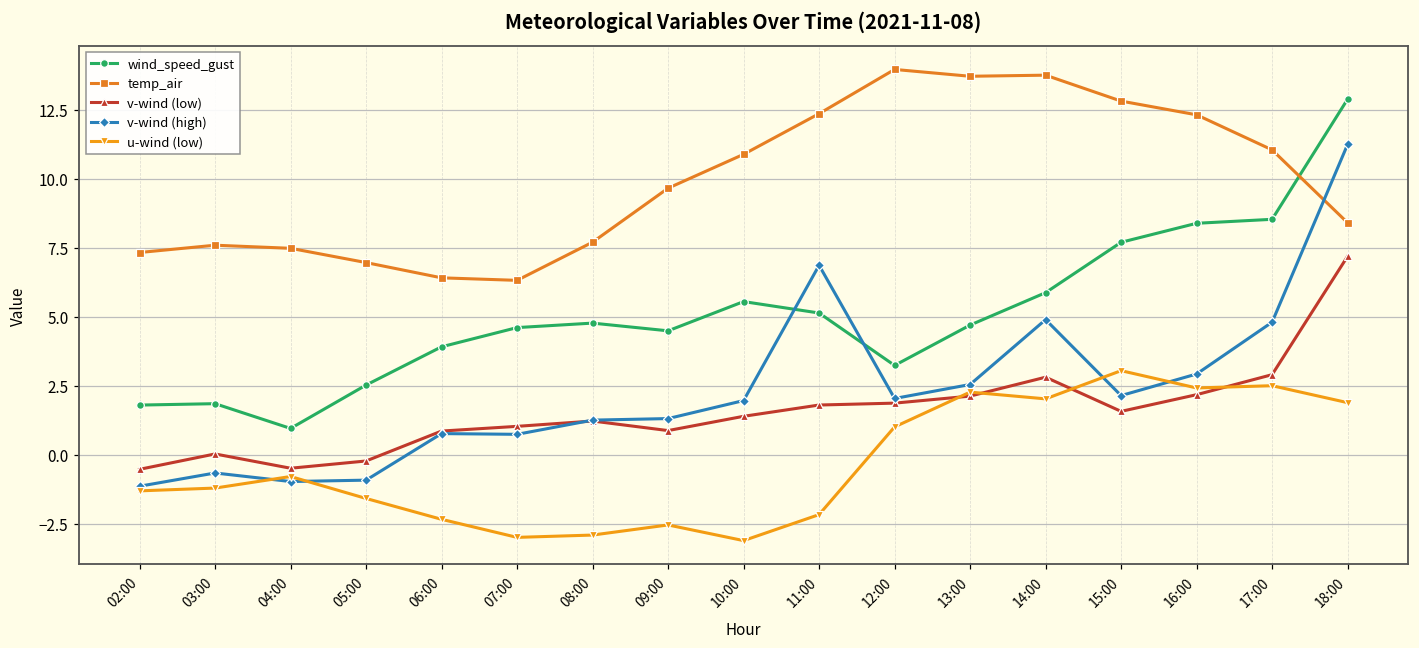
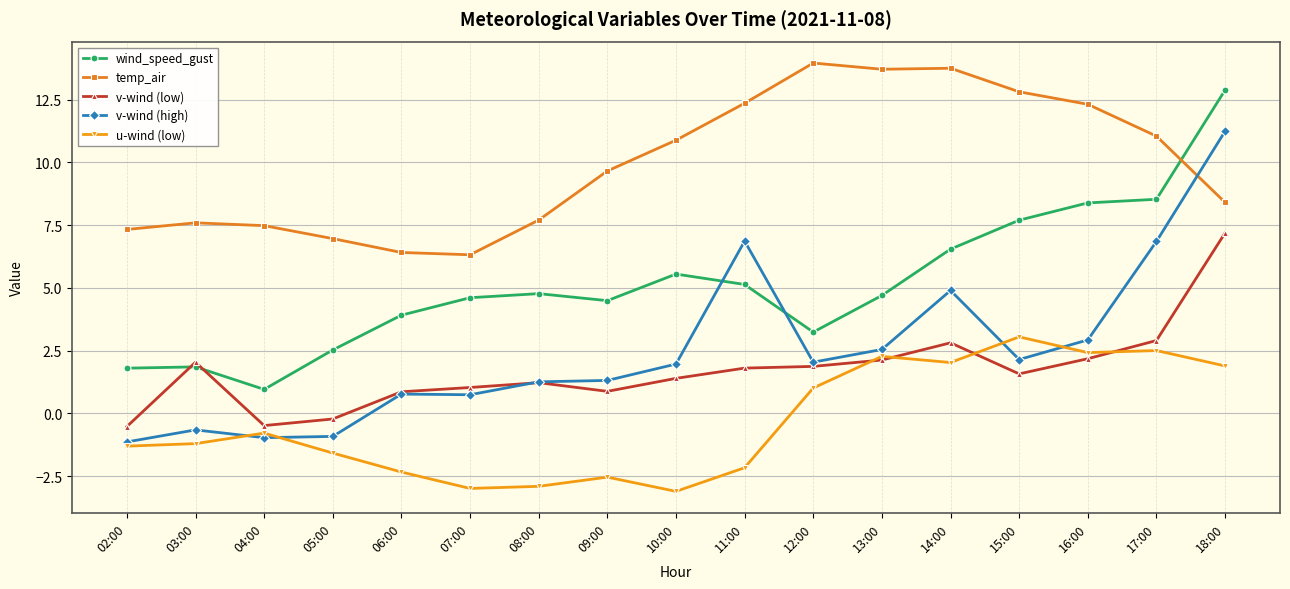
v-wind (low), 03:00: 0.0 -> 2.0
wind_speed_gust, 14:00: 5.9 -> 6.5
v-wind (high), 17:00: 4.8 -> 6.9
